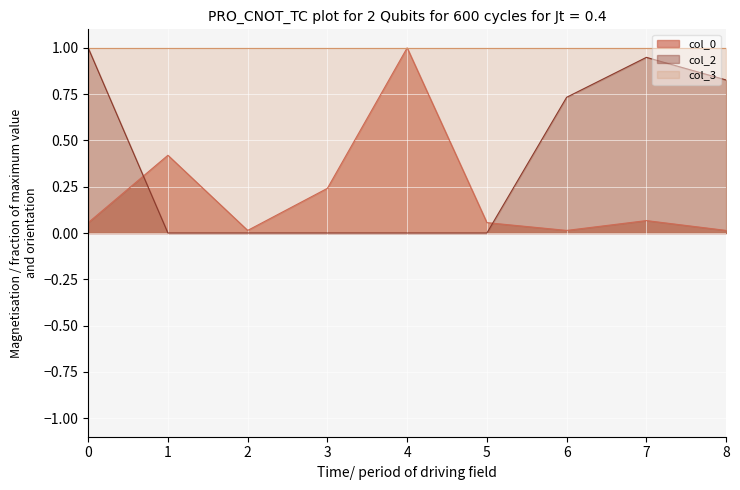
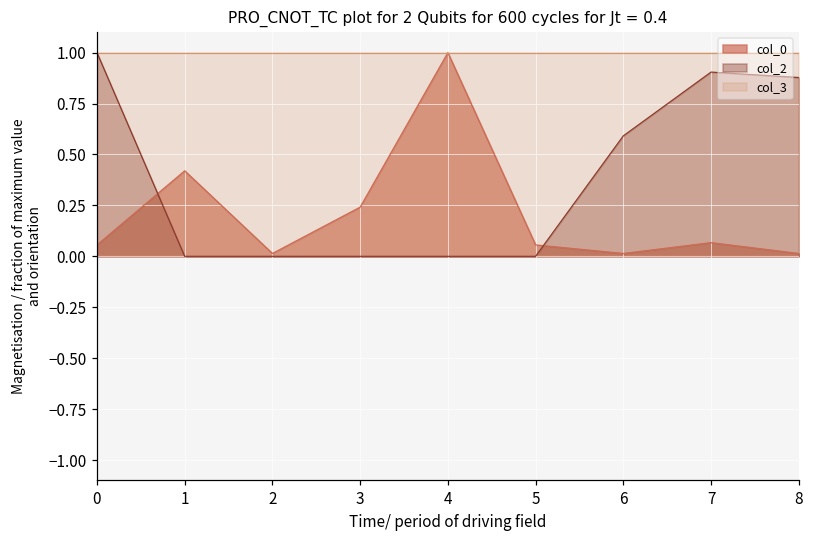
col_2, 6: 0.73 -> 0.59
col_2, 7: 0.95 -> 0.90
col_2, 8: 0.83 -> 0.88
